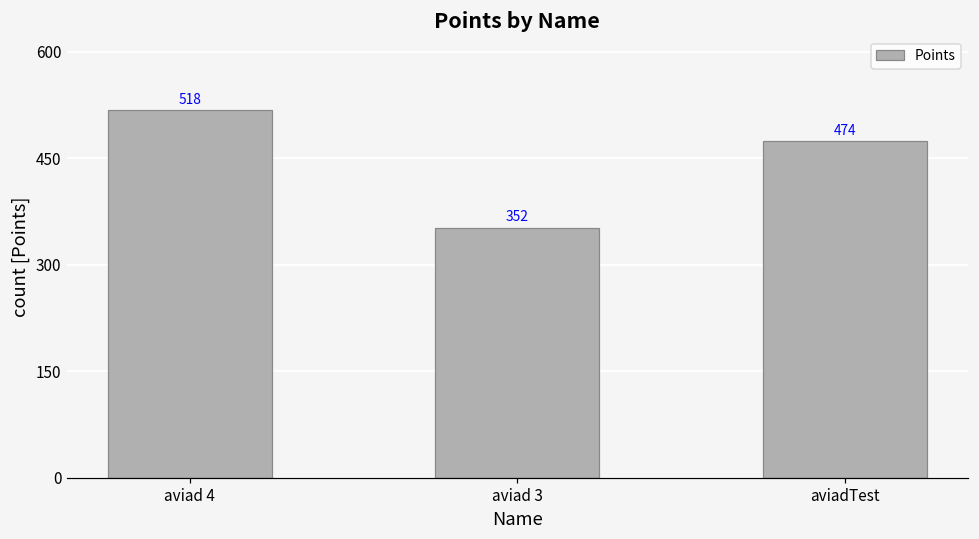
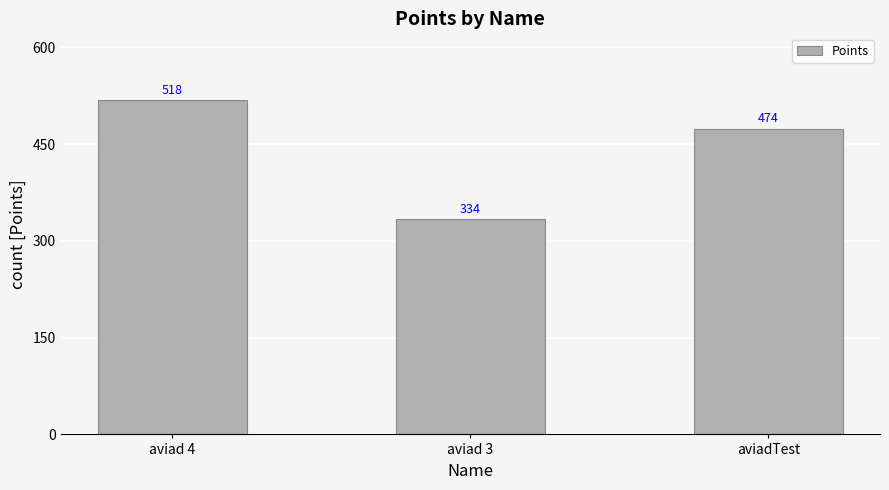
aviad 3: 352 -> 334
